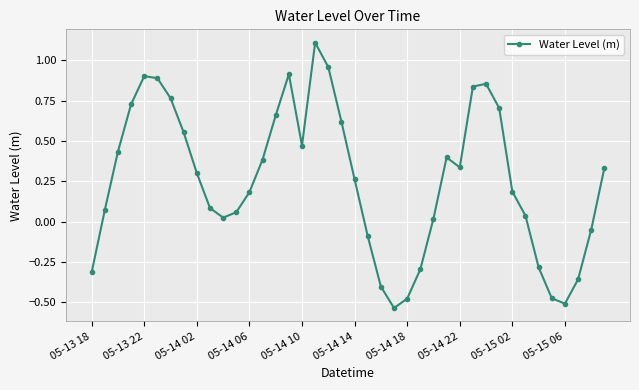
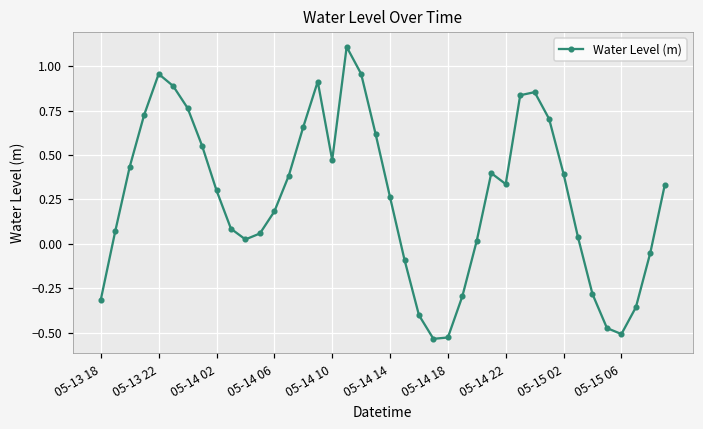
05-13 22: 0.90 -> 0.96
05-14 18: -0.48 -> -0.53
05-15 02: 0.19 -> 0.39
